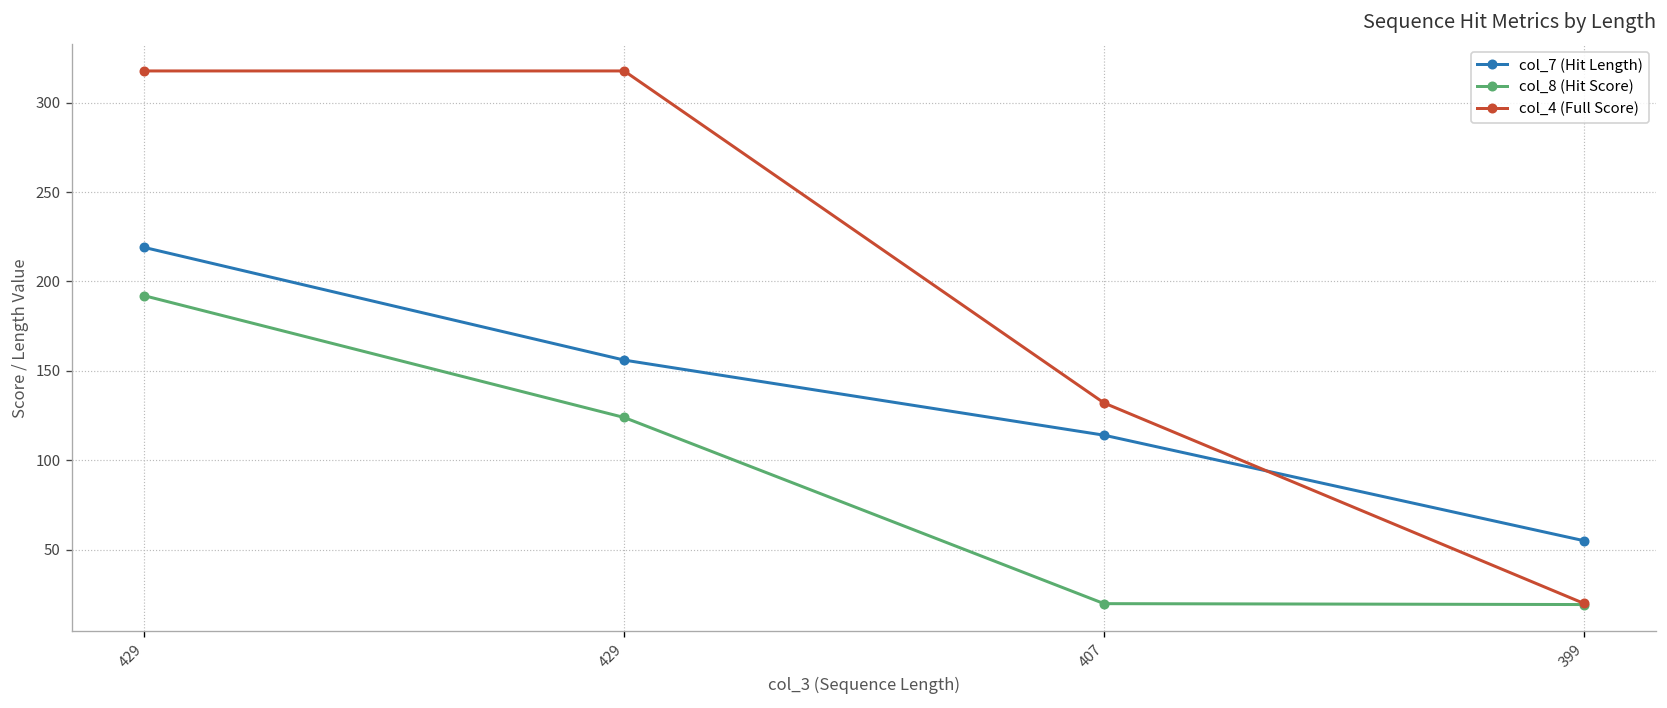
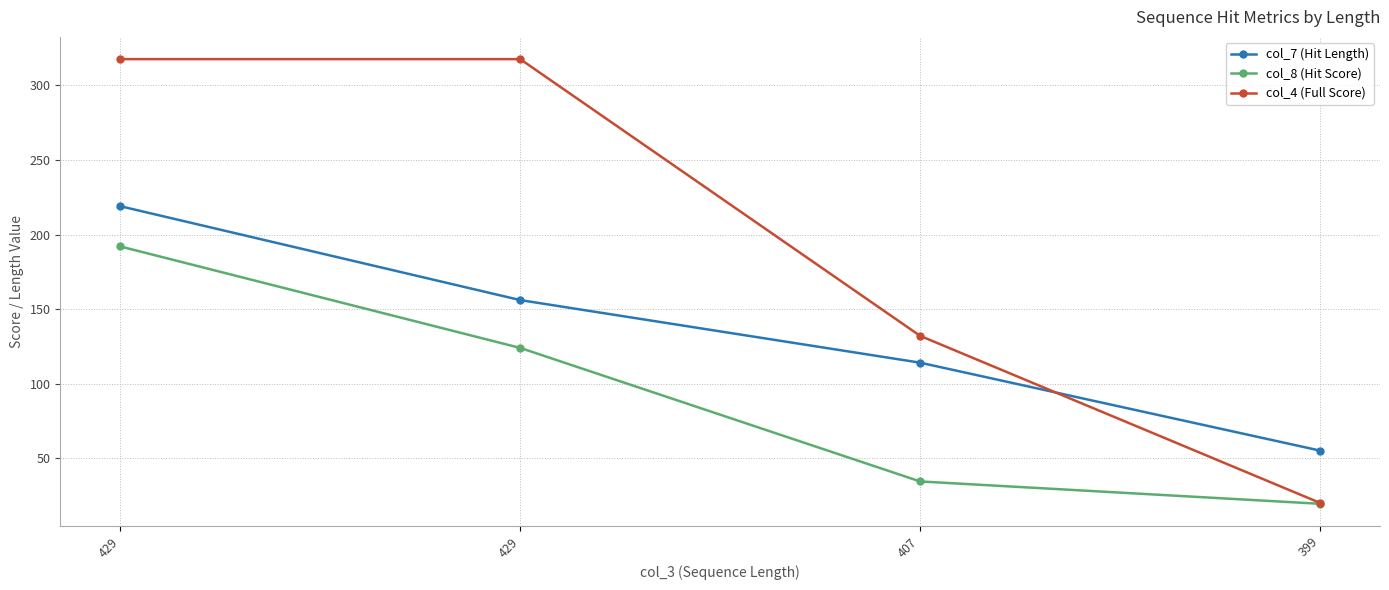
col_8 (Hit Score), 407: 20 -> 34
